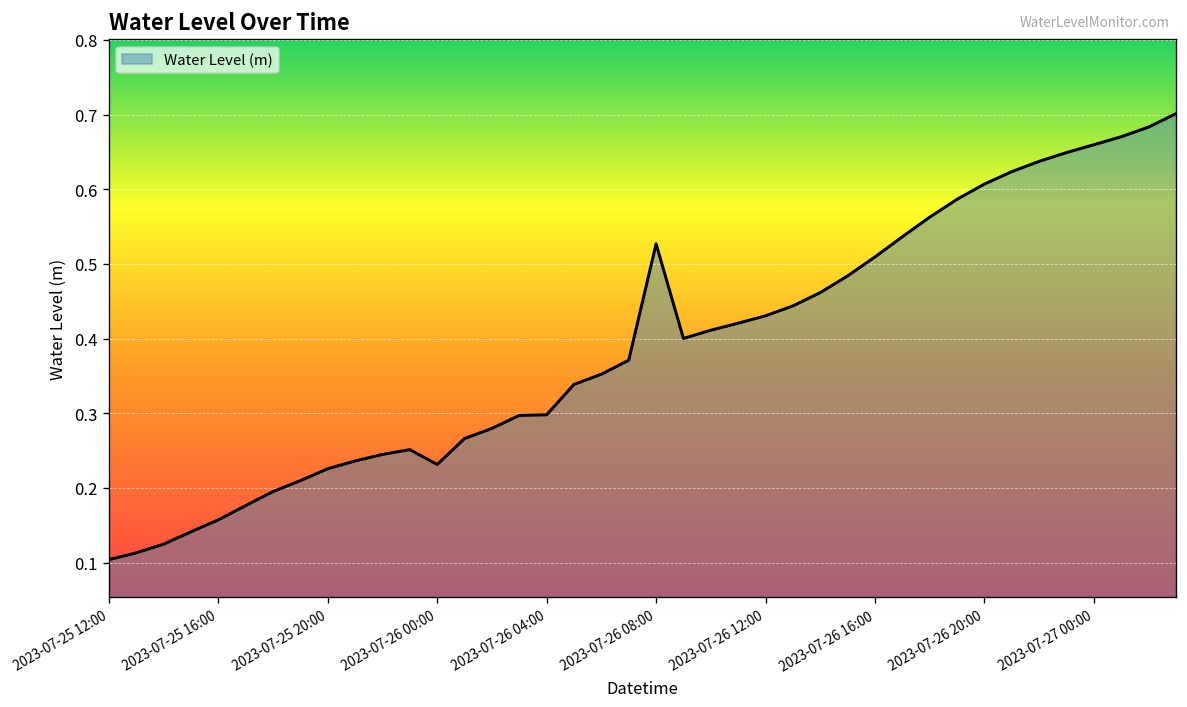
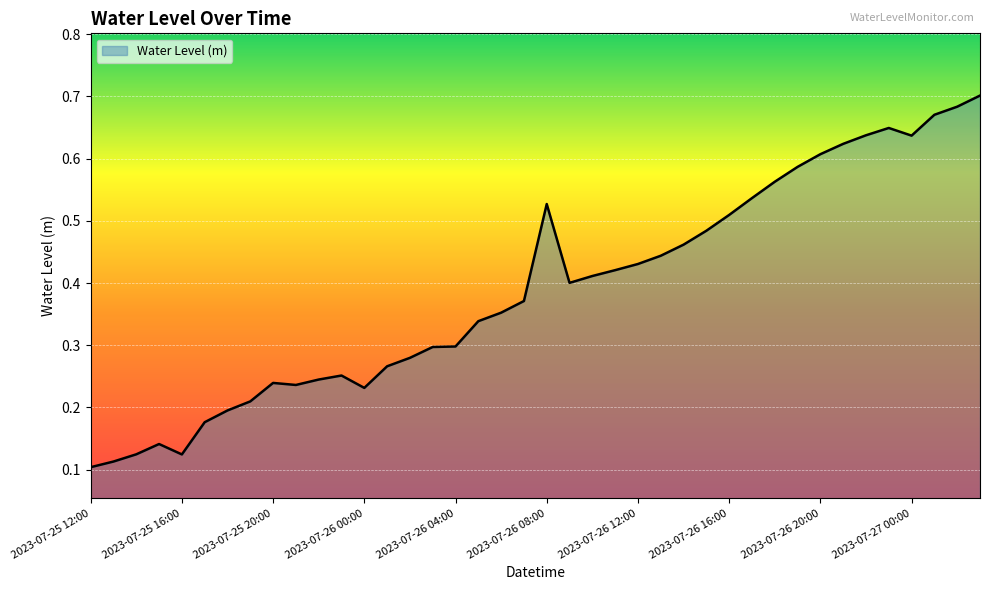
2023-07-25 16:00: 0.16 -> 0.12
2023-07-25 20:00: 0.23 -> 0.24
2023-07-27 00:00: 0.66 -> 0.64
